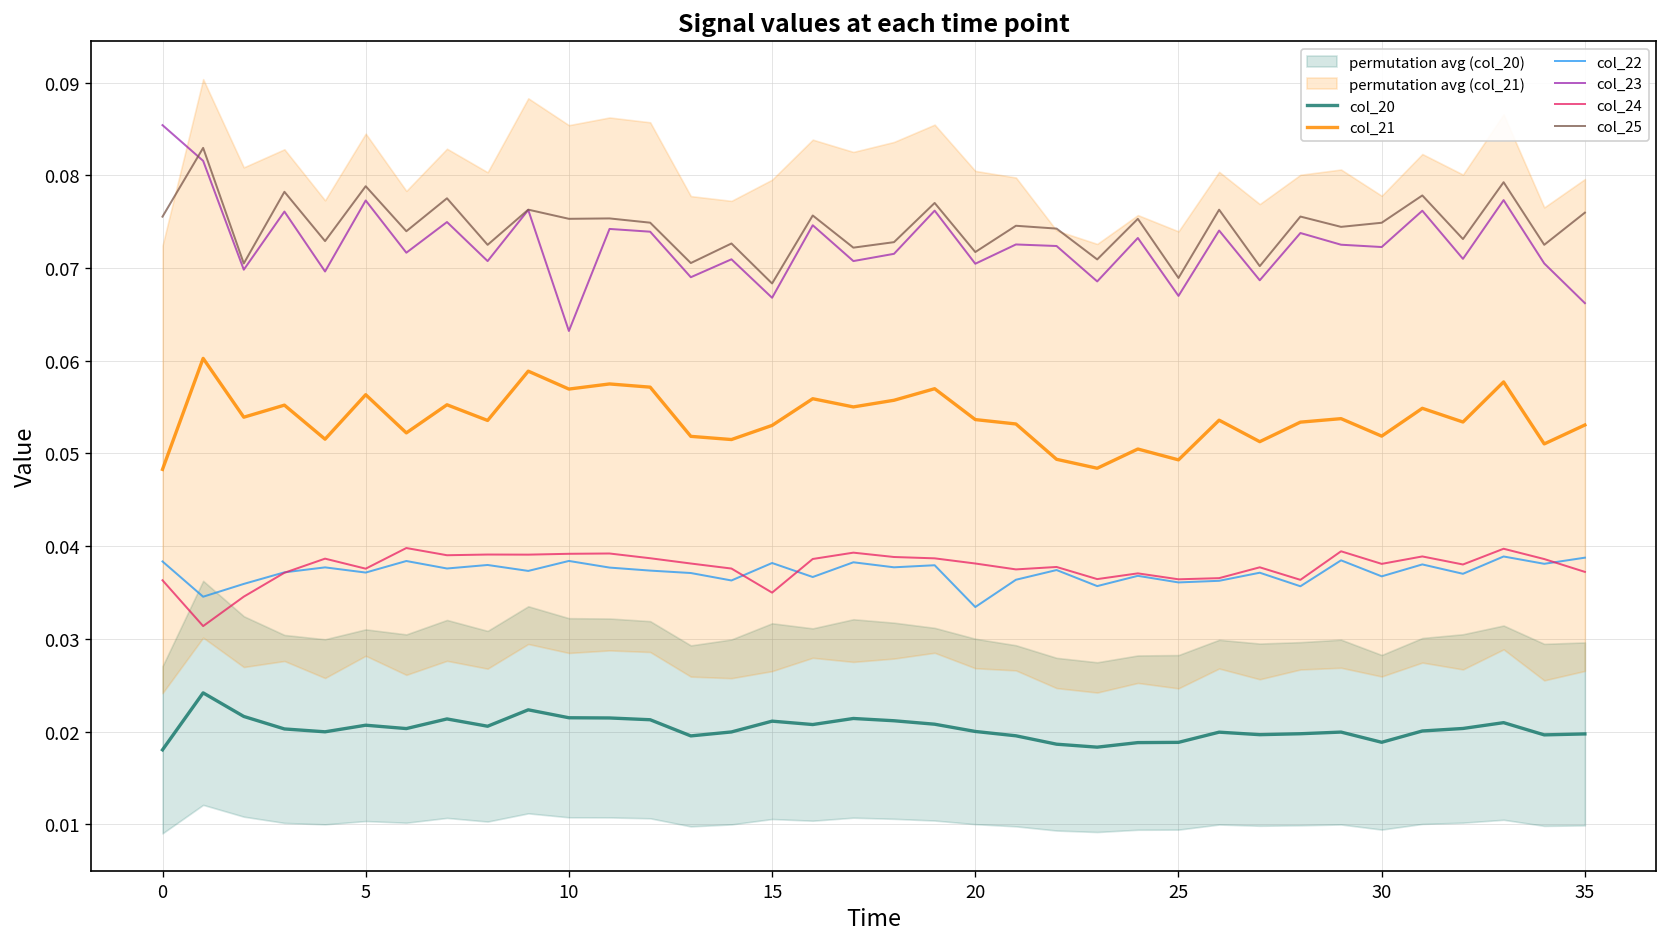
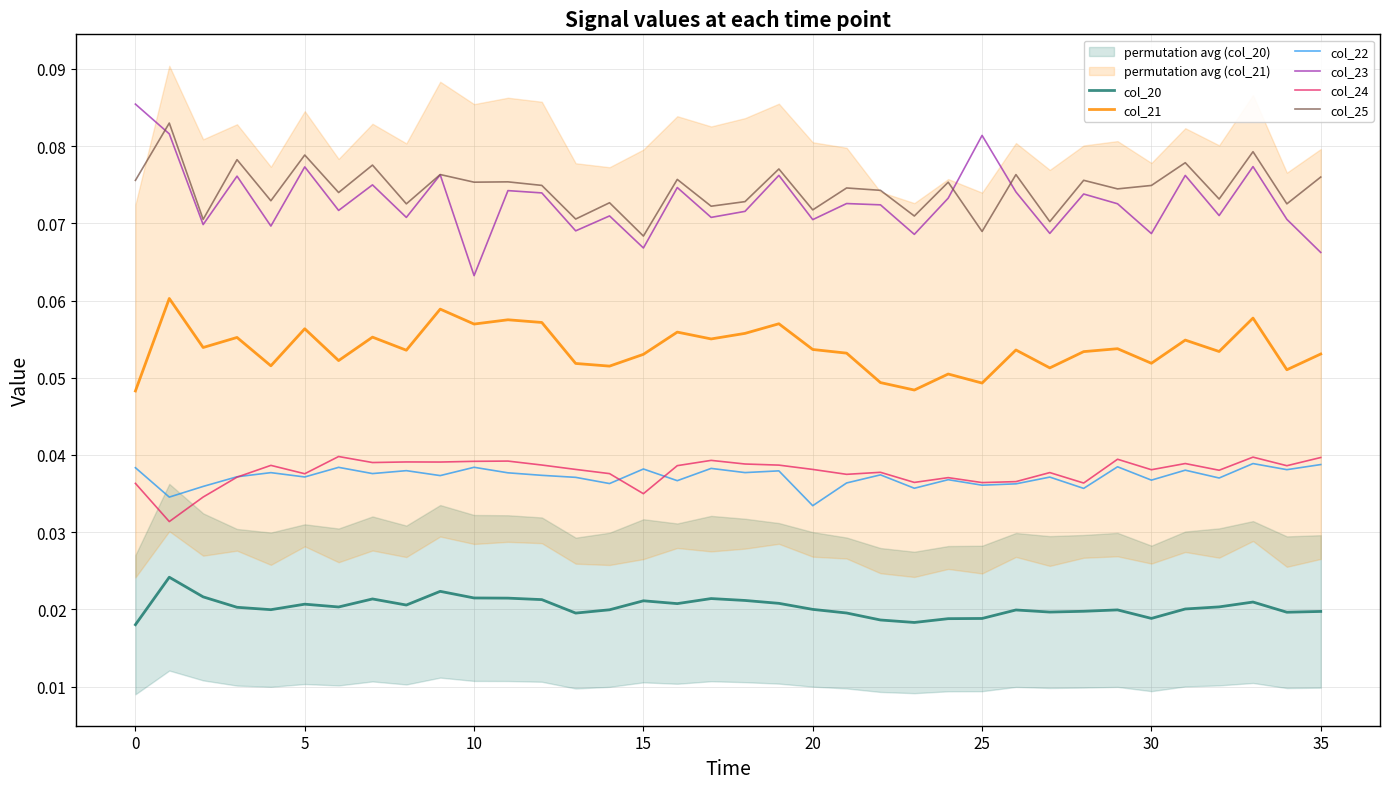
col_23, 25: 0.067 -> 0.081
col_23, 30: 0.072 -> 0.069
col_24, 35: 0.037 -> 0.040
